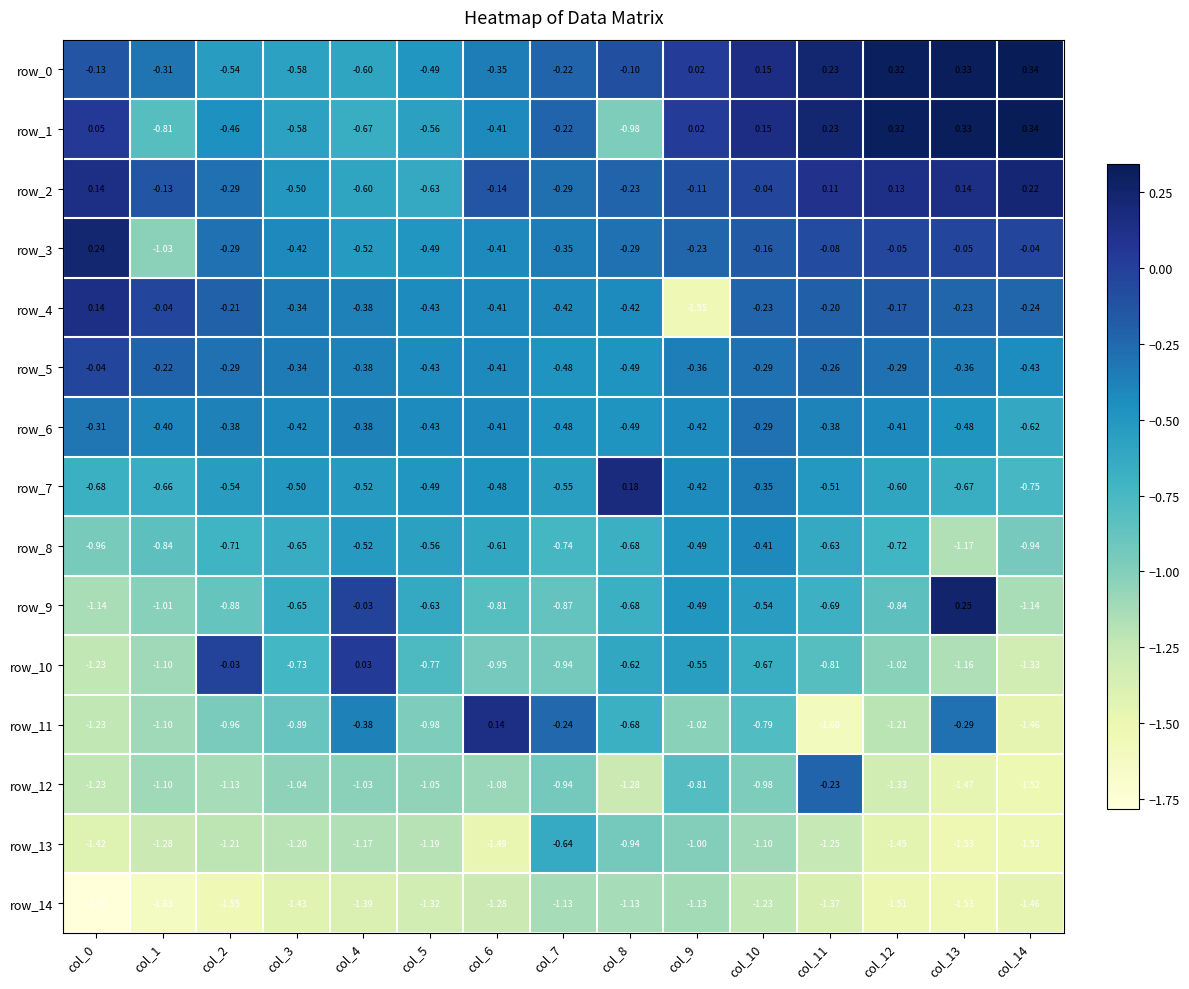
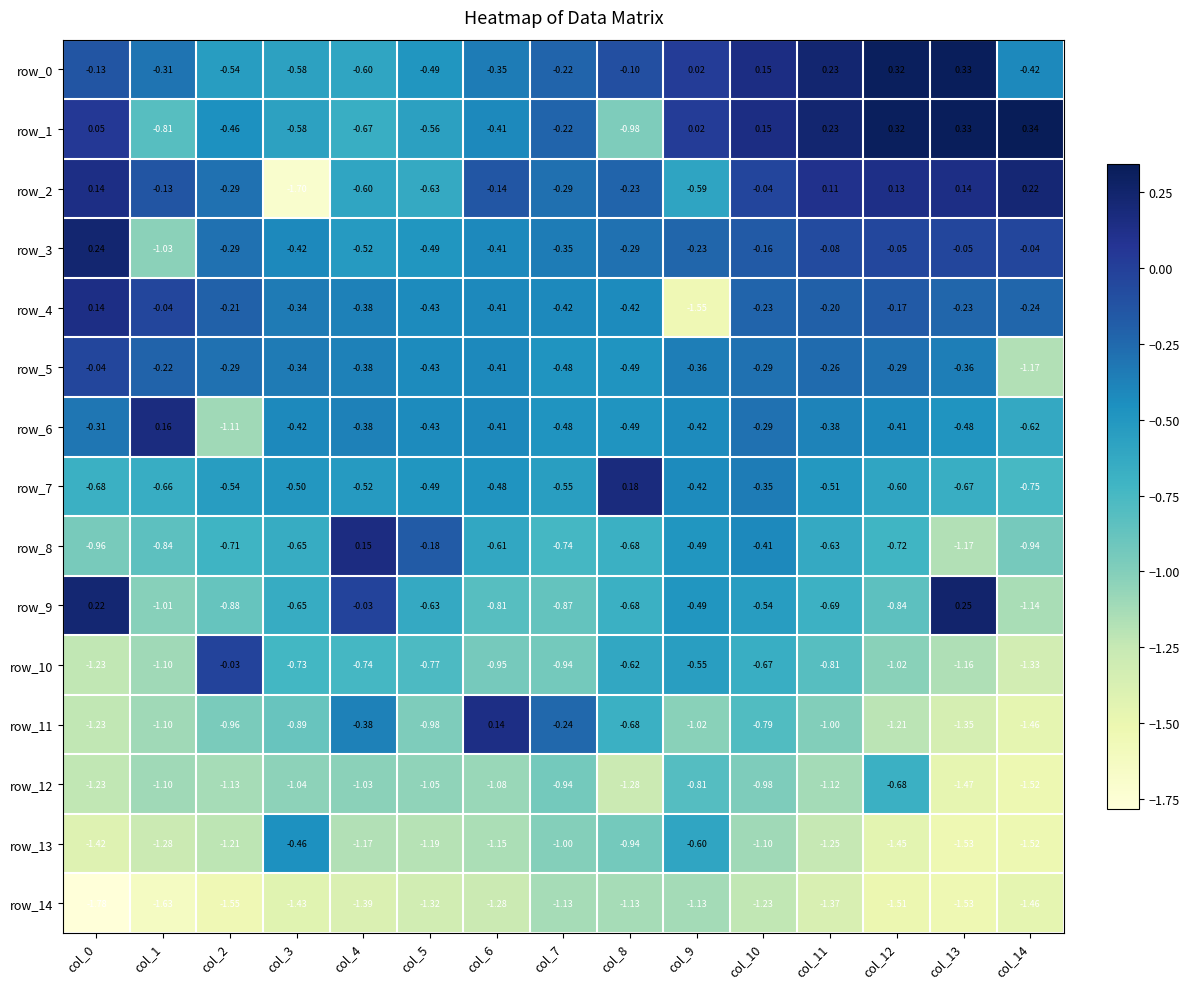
row_0, col_14: 0.34 -> -0.42
row_2, col_3: -0.50 -> -1.70
row_2, col_9: -0.11 -> -0.59
row_5, col_14: -0.43 -> -1.17
row_6, col_1: -0.40 -> 0.16
row_6, col_2: -0.38 -> -1.11
row_8, col_4: -0.52 -> 0.15
row_8, col_5: -0.56 -> -0.18
row_9, col_0: -1.14 -> 0.22
row_10, col_4: 0.03 -> -0.74
row_11, col_11: -1.60 -> -1.00
row_11, col_13: -0.29 -> -1.35
row_12, col_11: -0.23 -> -1.12
row_12, col_12: -1.33 -> -0.68
row_13, col_3: -1.20 -> -0.46
row_13, col_6: -1.49 -> -1.15
row_13, col_7: -0.64 -> -1.00
row_13, col_9: -1.00 -> -0.60
